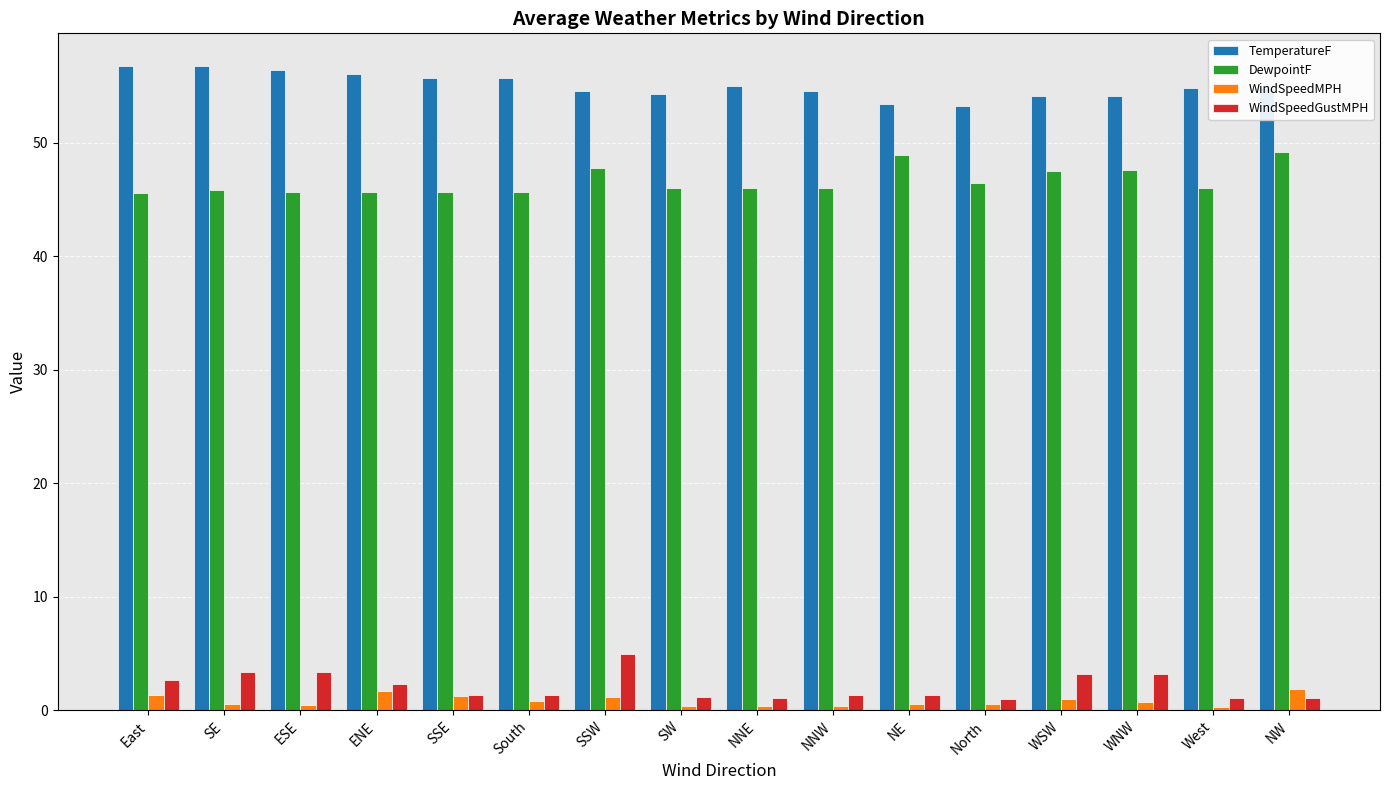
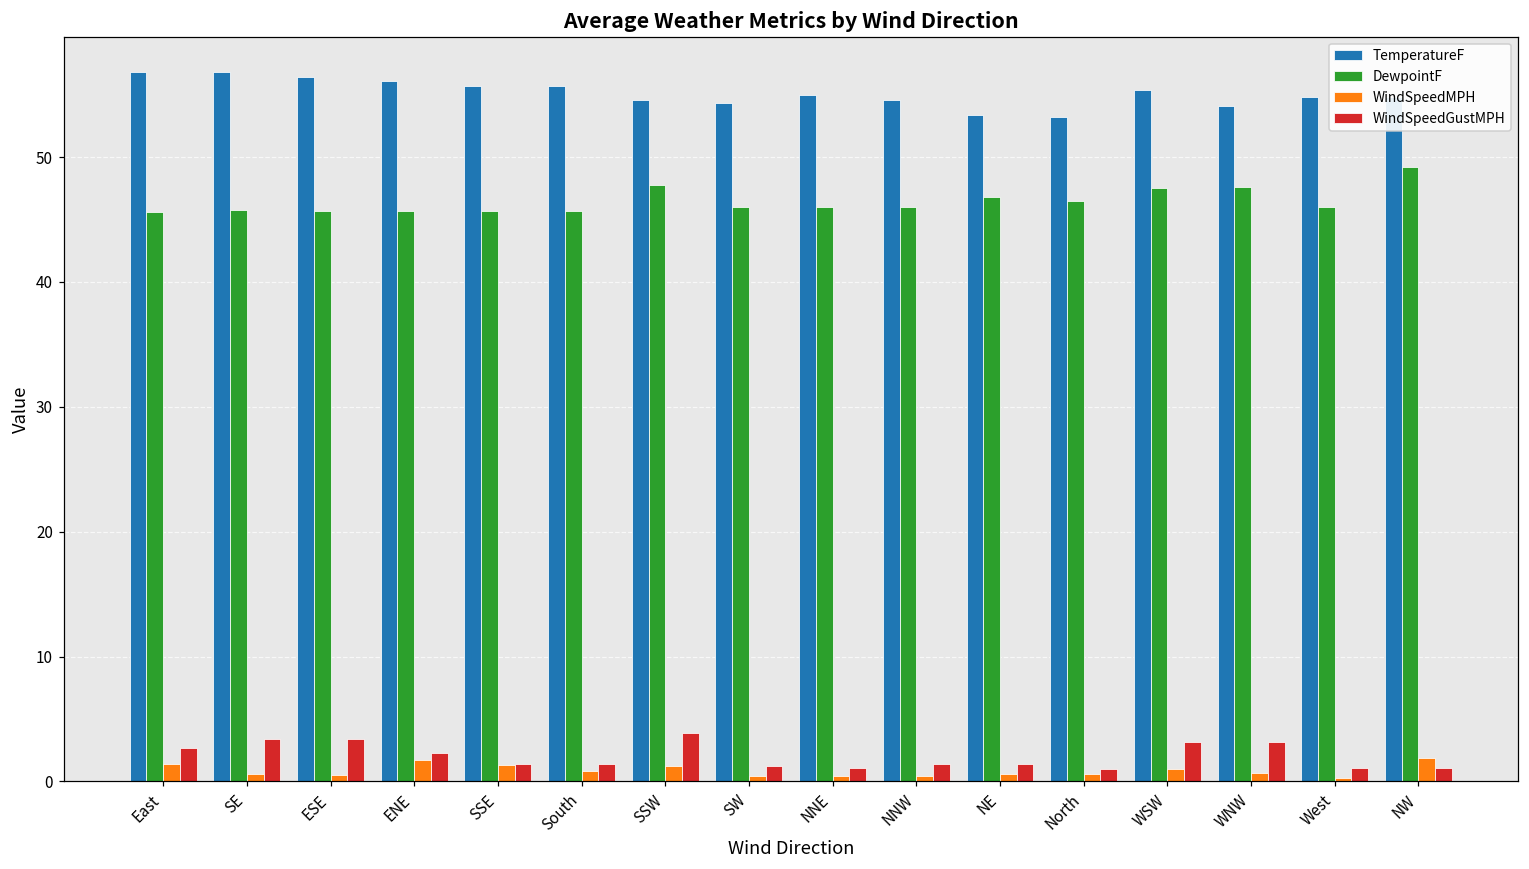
WindSpeedGustMPH, SSW: 5.0 -> 3.9
DewpointF, NE: 48.9 -> 46.8
TemperatureF, WSW: 54.1 -> 55.4
